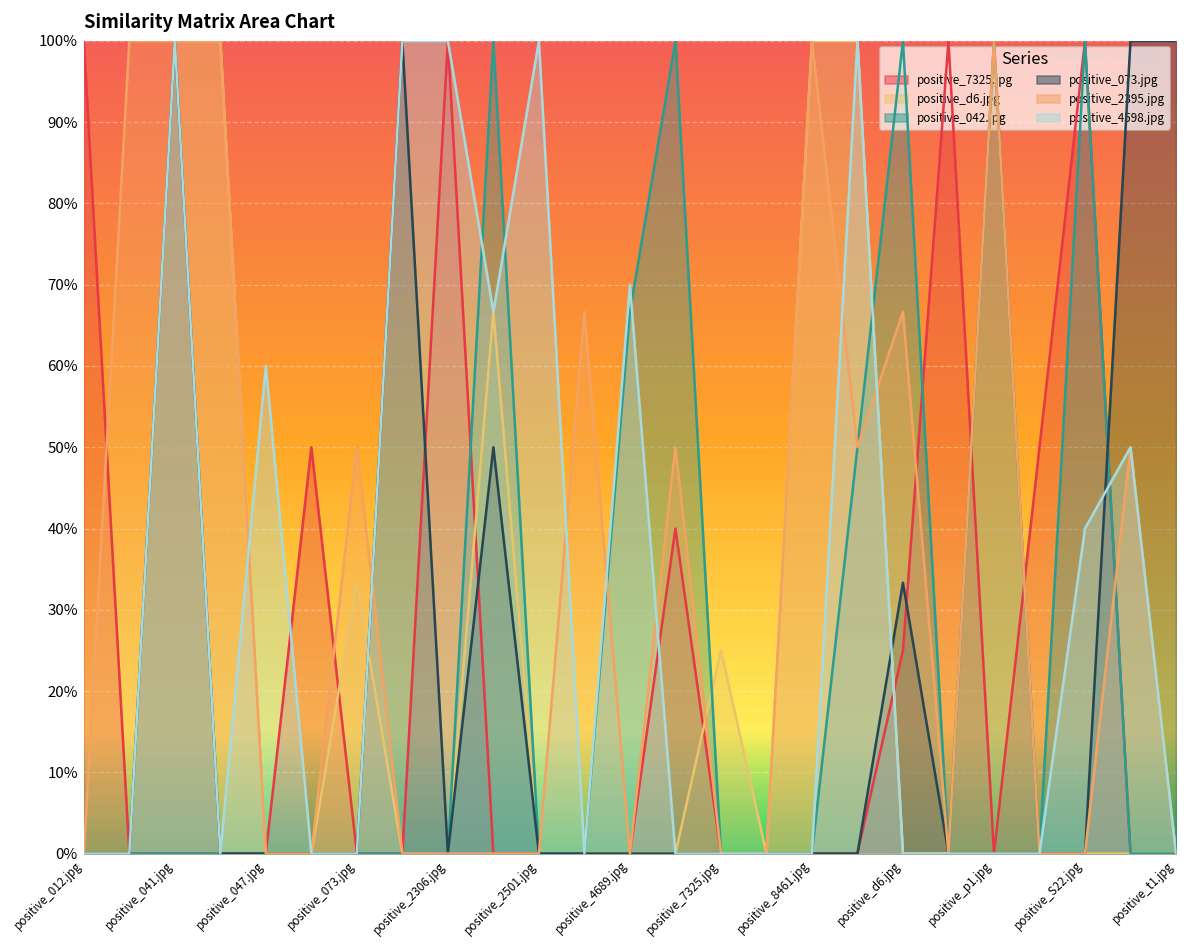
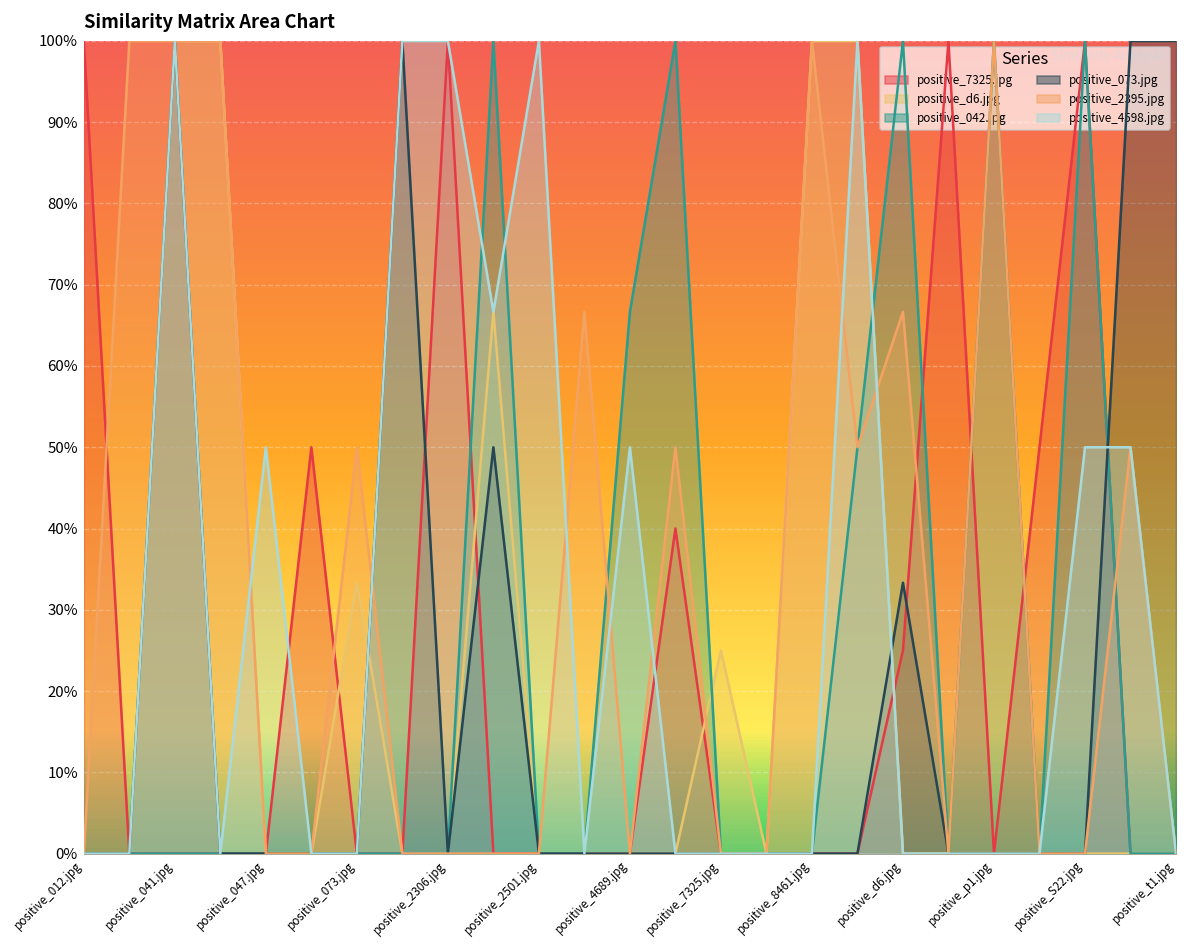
positive_4598.jpg, positive_047.jpg: 60% -> 50%
positive_4598.jpg, positive_4689.jpg: 70% -> 50%
positive_4598.jpg, positive_S22.jpg: 40% -> 50%
